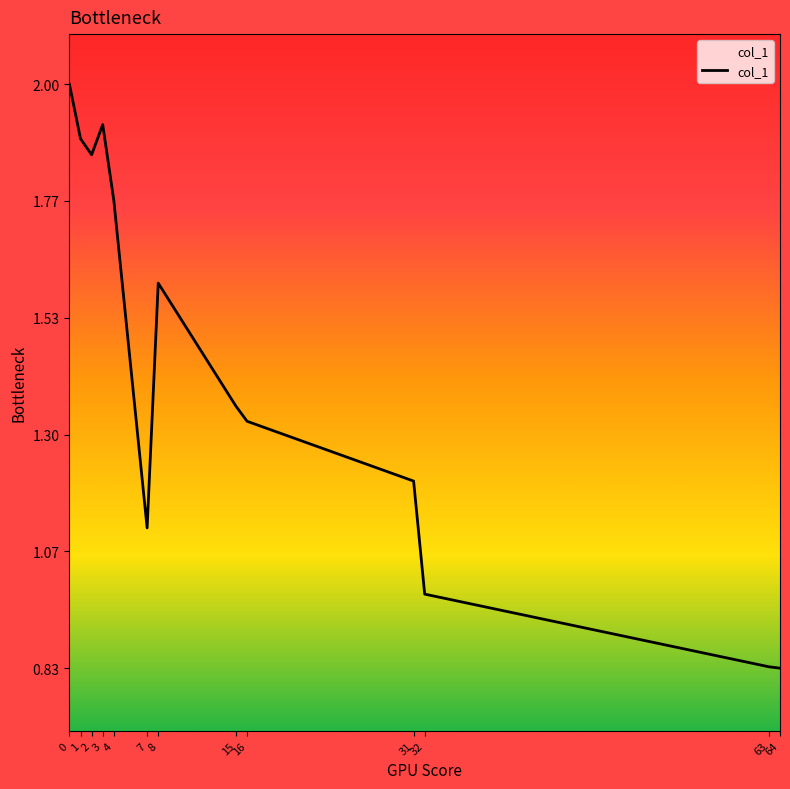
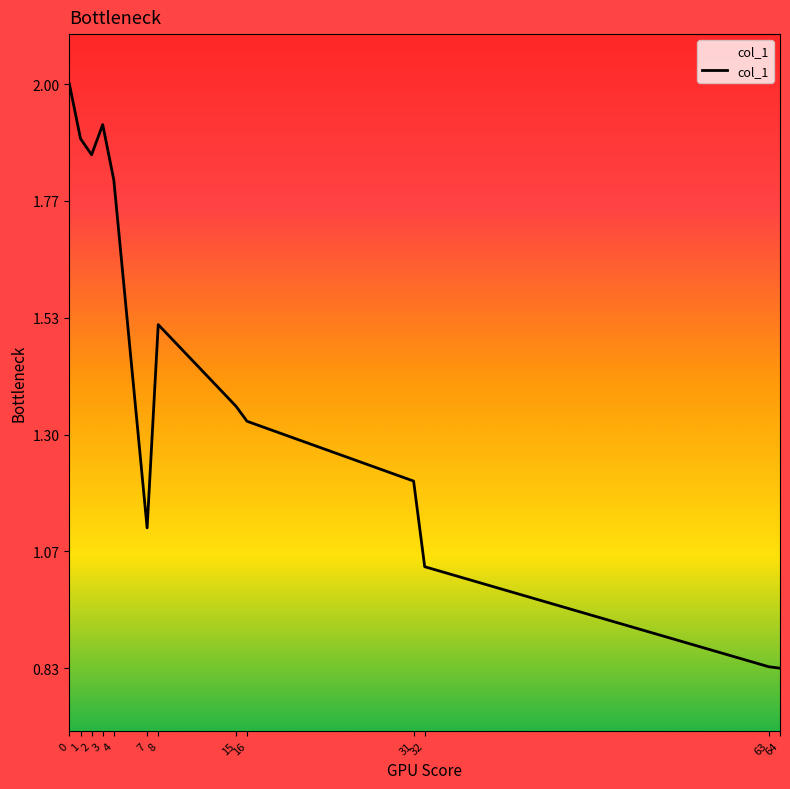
4: 1.77 -> 1.81
8: 1.60 -> 1.52
32: 0.98 -> 1.04
